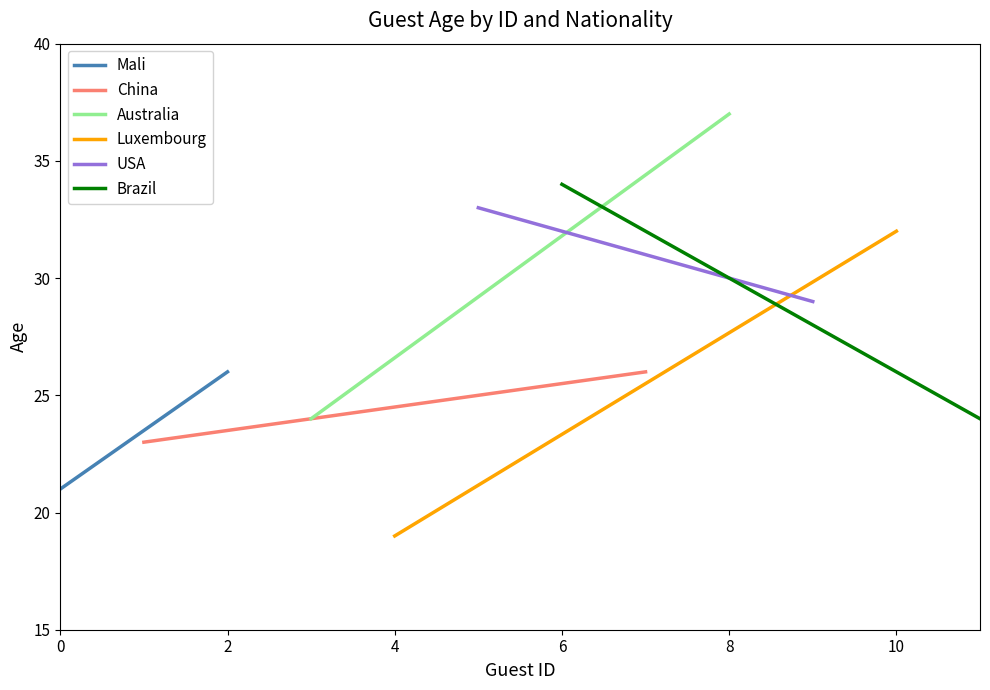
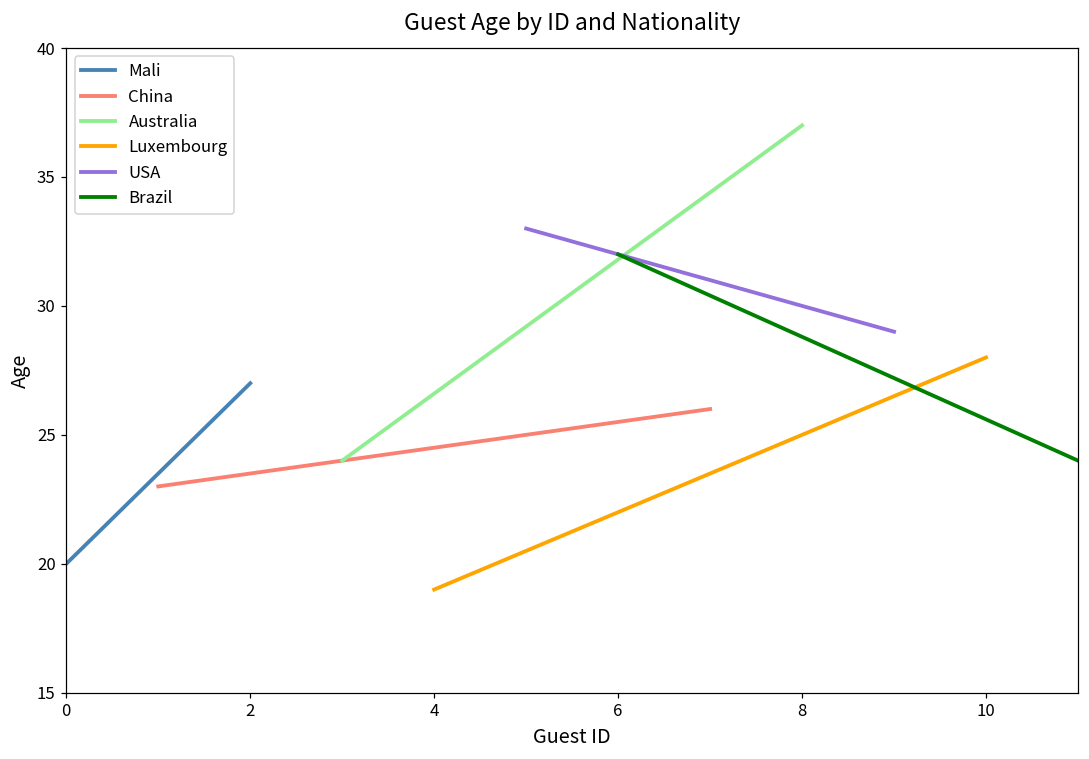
Mali, 0: 21 -> 20
Mali, 2: 26 -> 27
Brazil, 6: 34 -> 32
Luxembourg, 10: 32 -> 28
